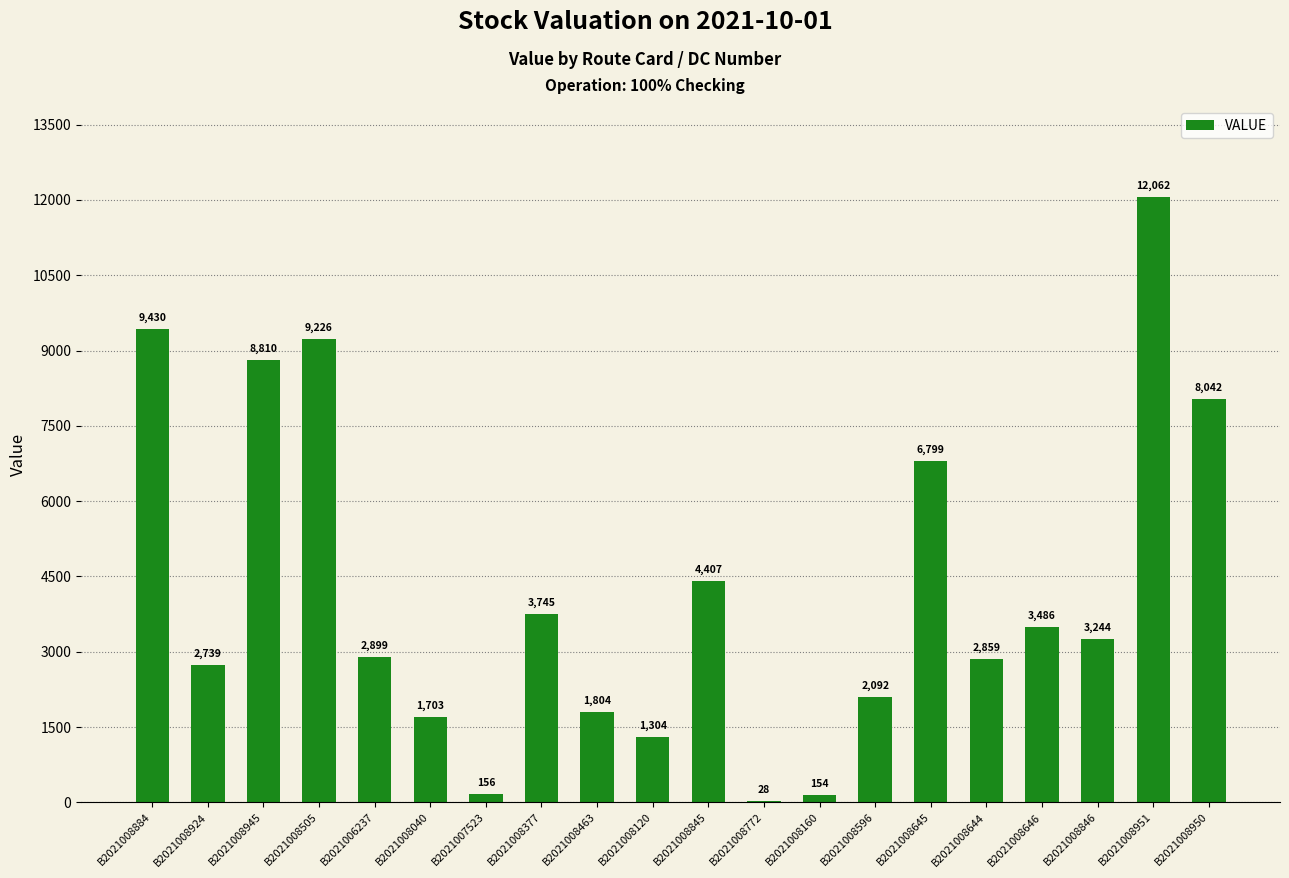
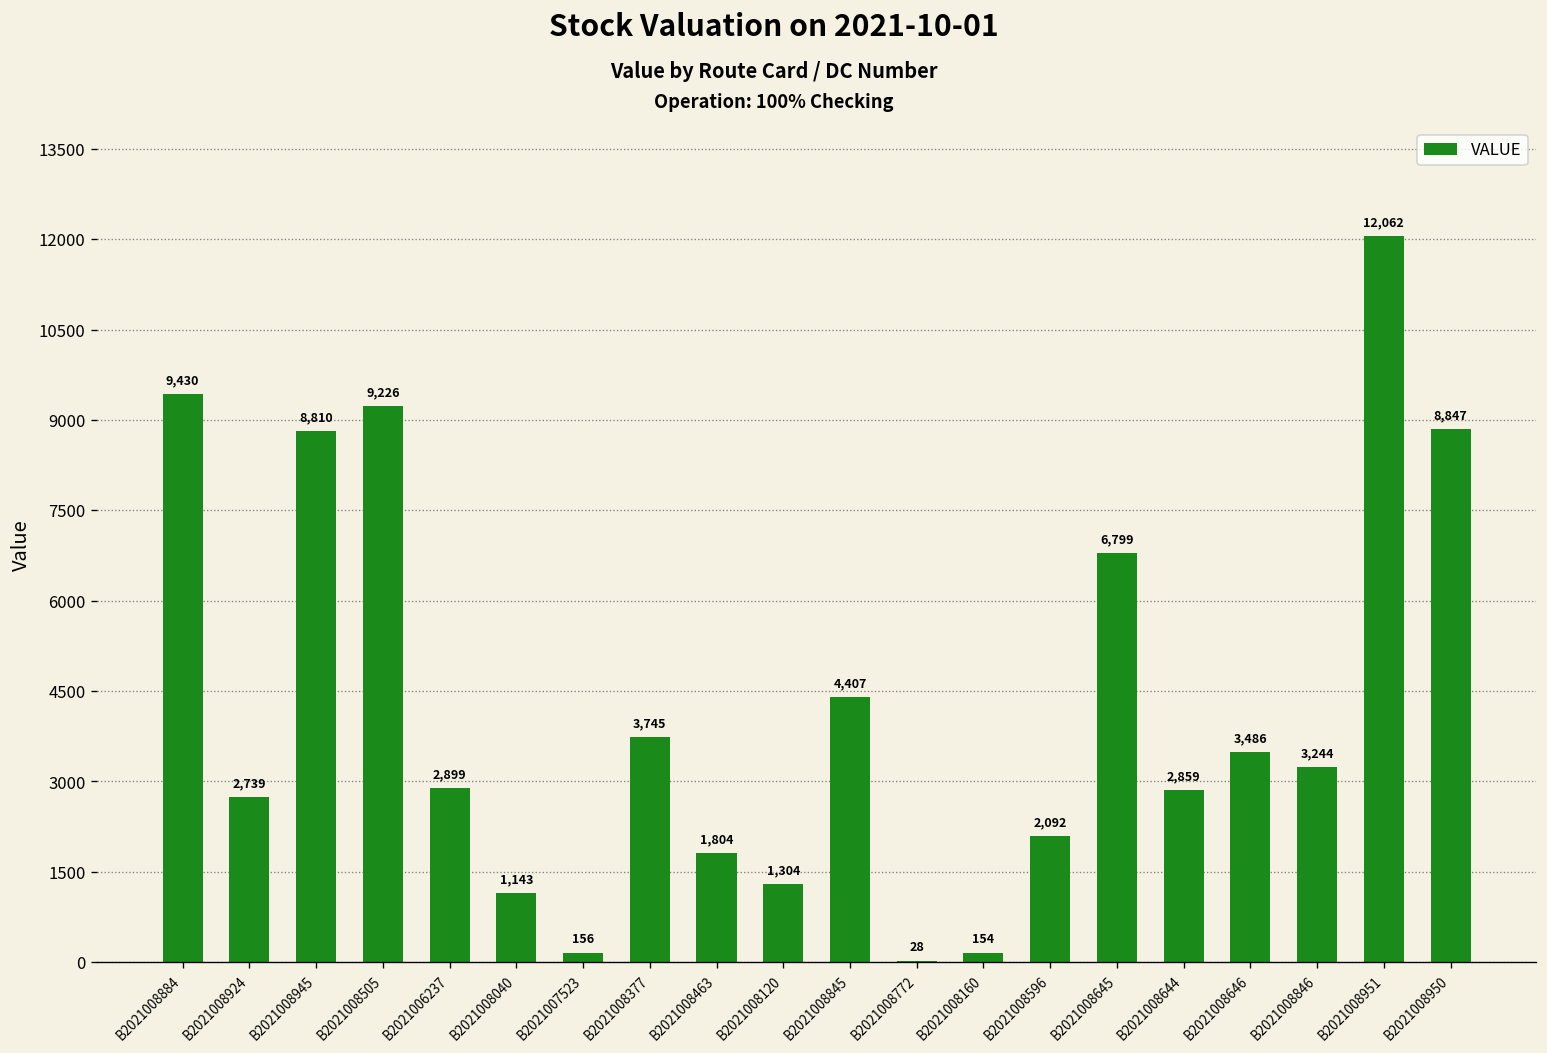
B2021008040: 1,703 -> 1,143
B2021008950: 8,042 -> 8,847
